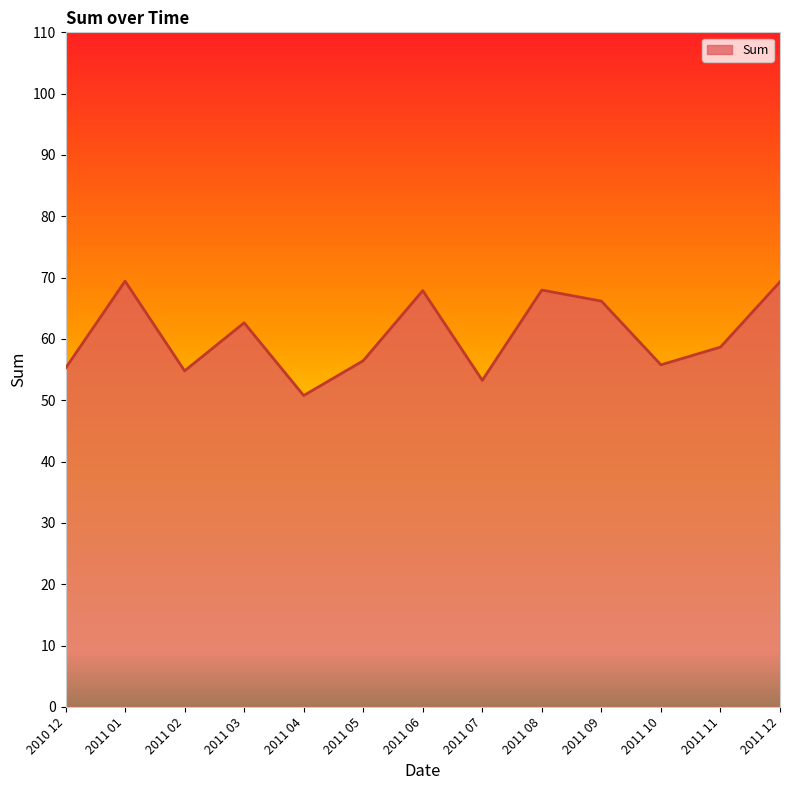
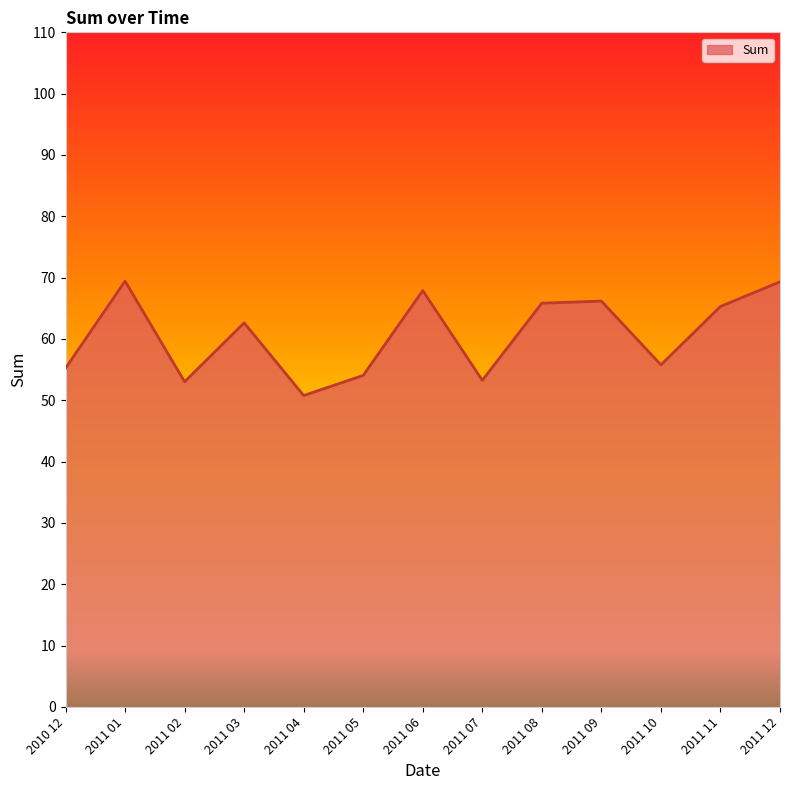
2011 02: 55 -> 53
2011 05: 56 -> 54
2011 08: 68 -> 66
2011 11: 59 -> 65
